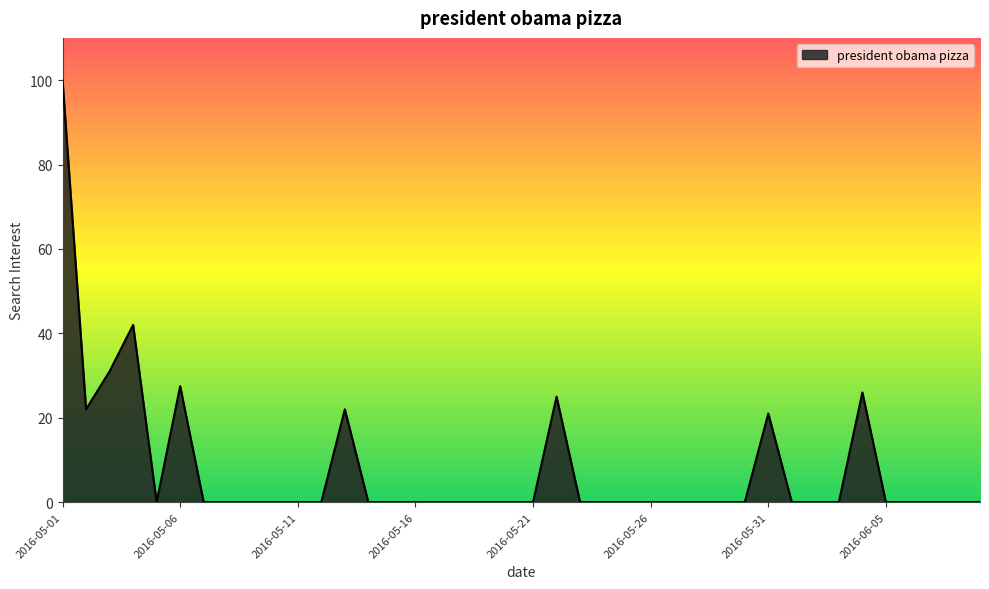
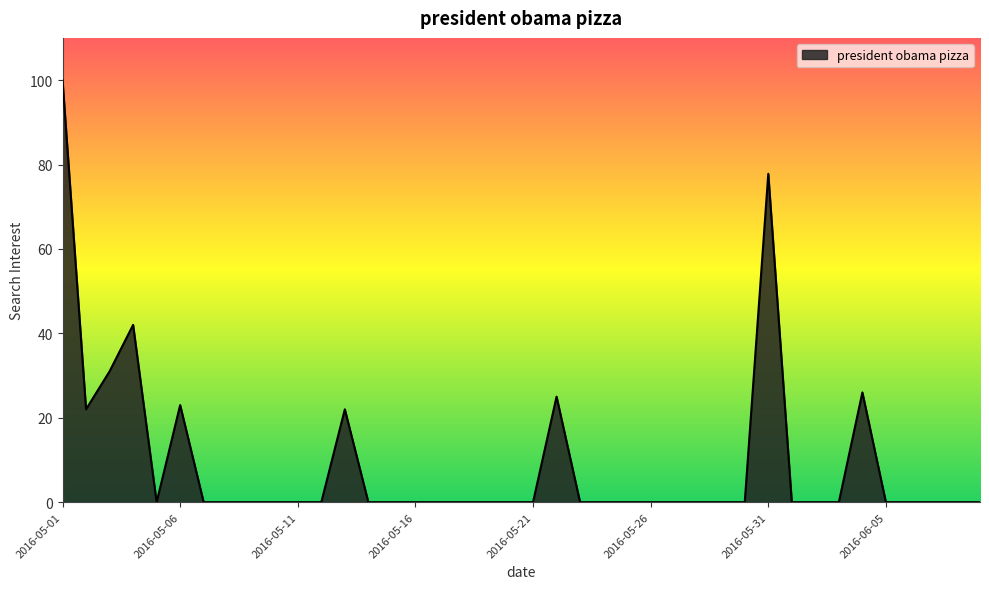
2016-05-06: 28 -> 23
2016-05-31: 21 -> 78
